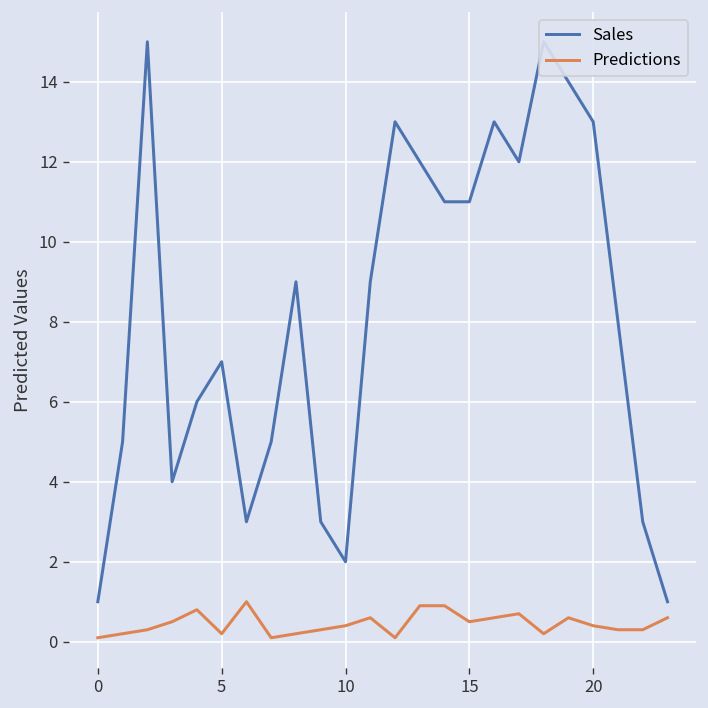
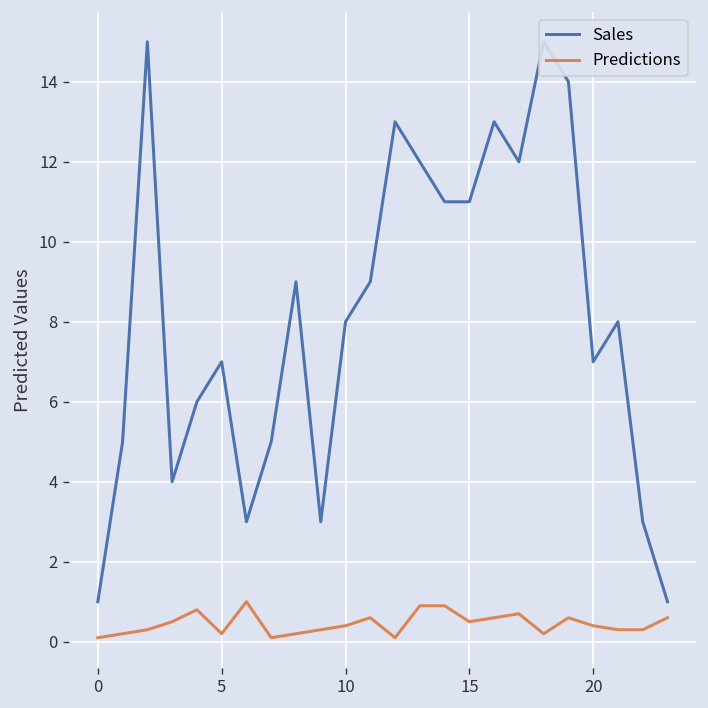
Sales, 10: 2 -> 8
Sales, 20: 13 -> 7
